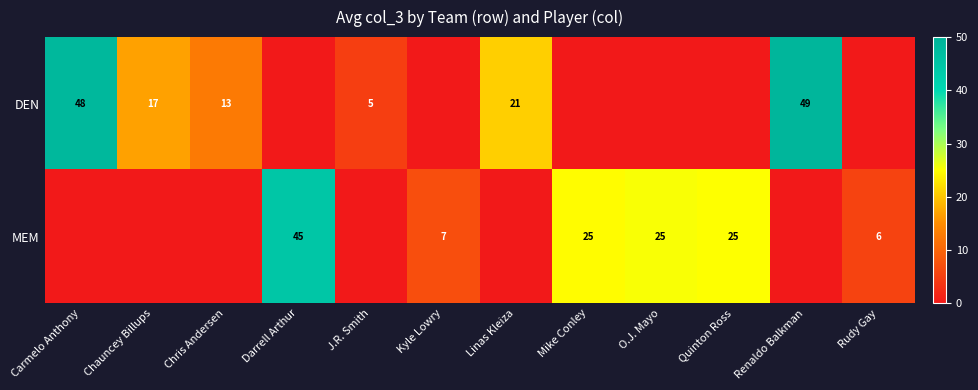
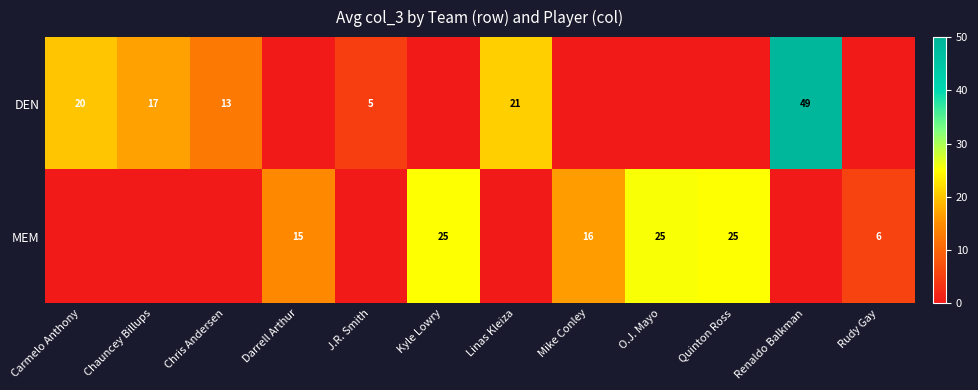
DEN, Carmelo Anthony: 48 -> 20
MEM, Darrell Arthur: 45 -> 15
MEM, Kyle Lowry: 7 -> 25
MEM, Mike Conley: 25 -> 16
